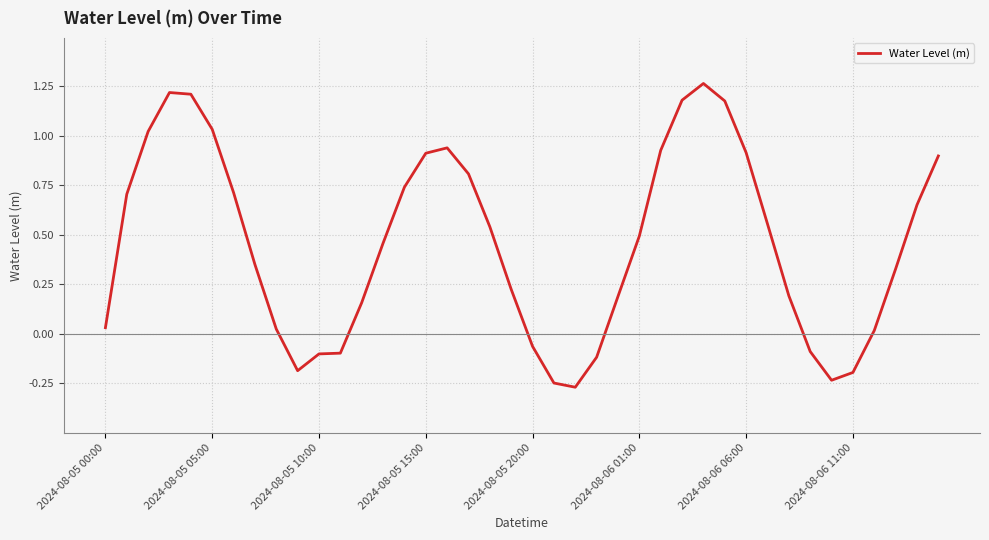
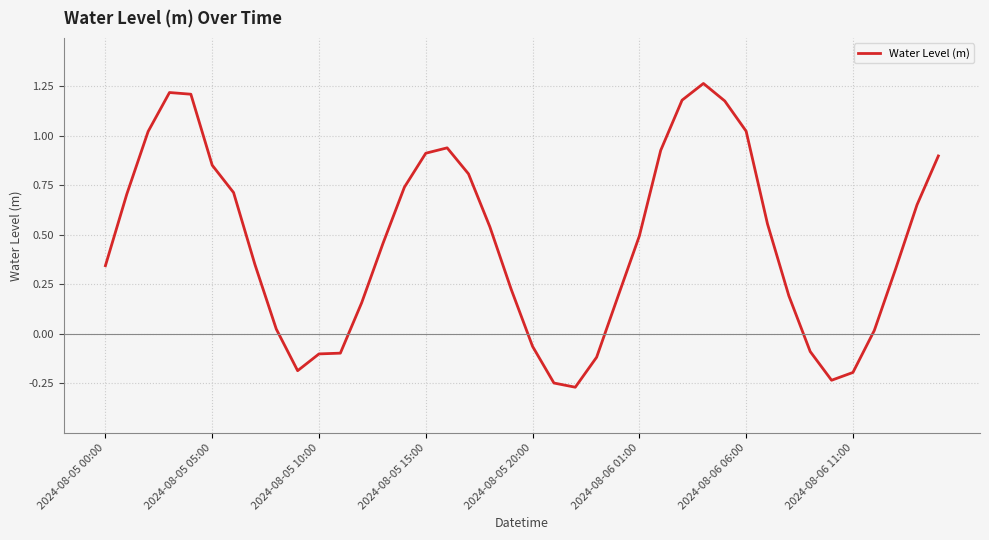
2024-08-05 00:00: 0.03 -> 0.34
2024-08-05 05:00: 1.03 -> 0.85
2024-08-06 06:00: 0.91 -> 1.02
